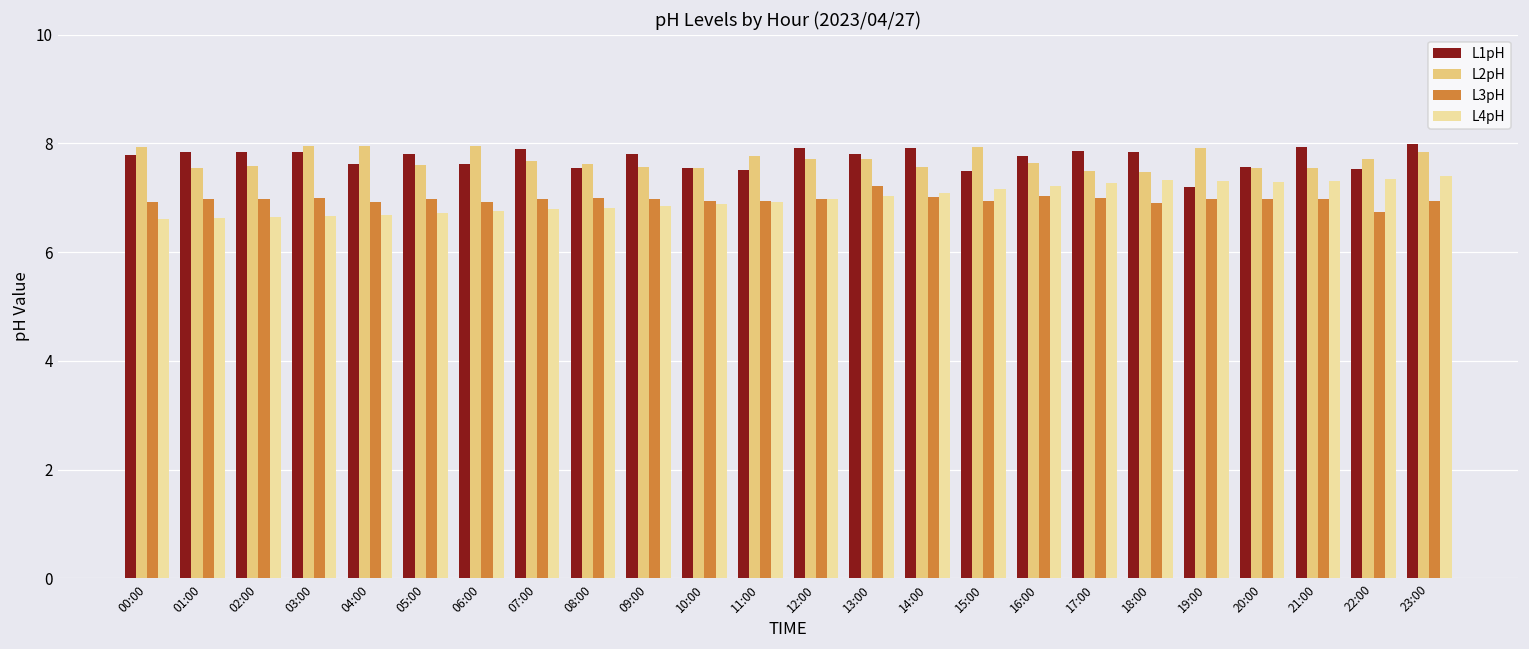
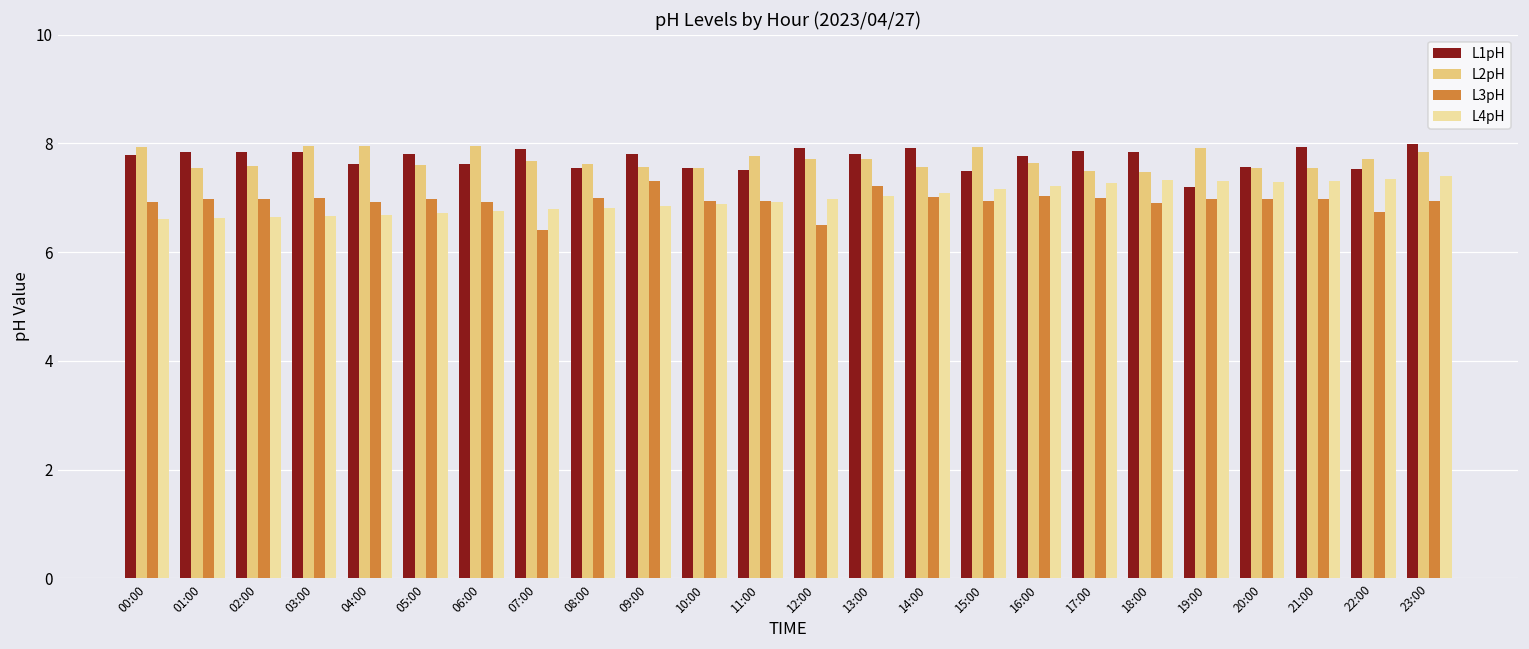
L3pH, 07:00: 7.0 -> 6.4
L3pH, 09:00: 7.0 -> 7.3
L3pH, 12:00: 7.0 -> 6.5
